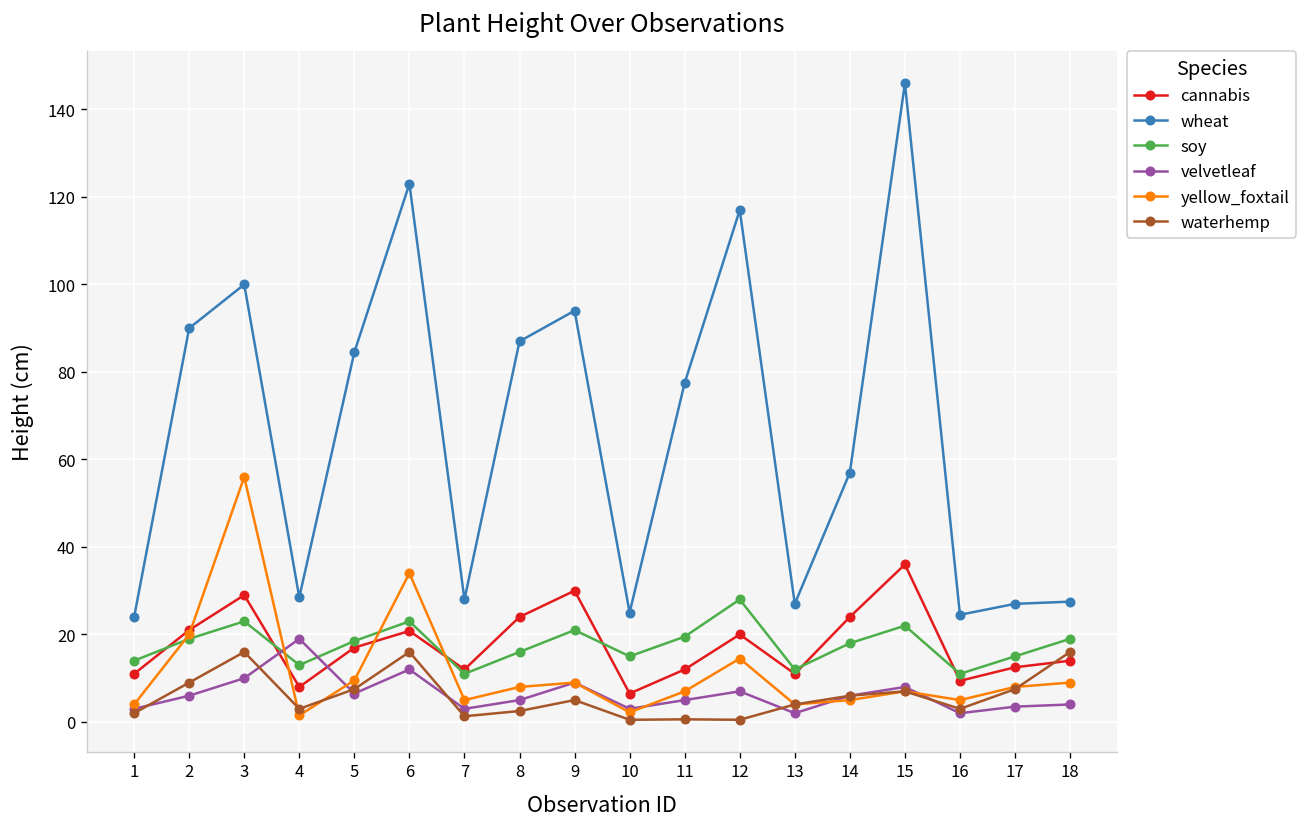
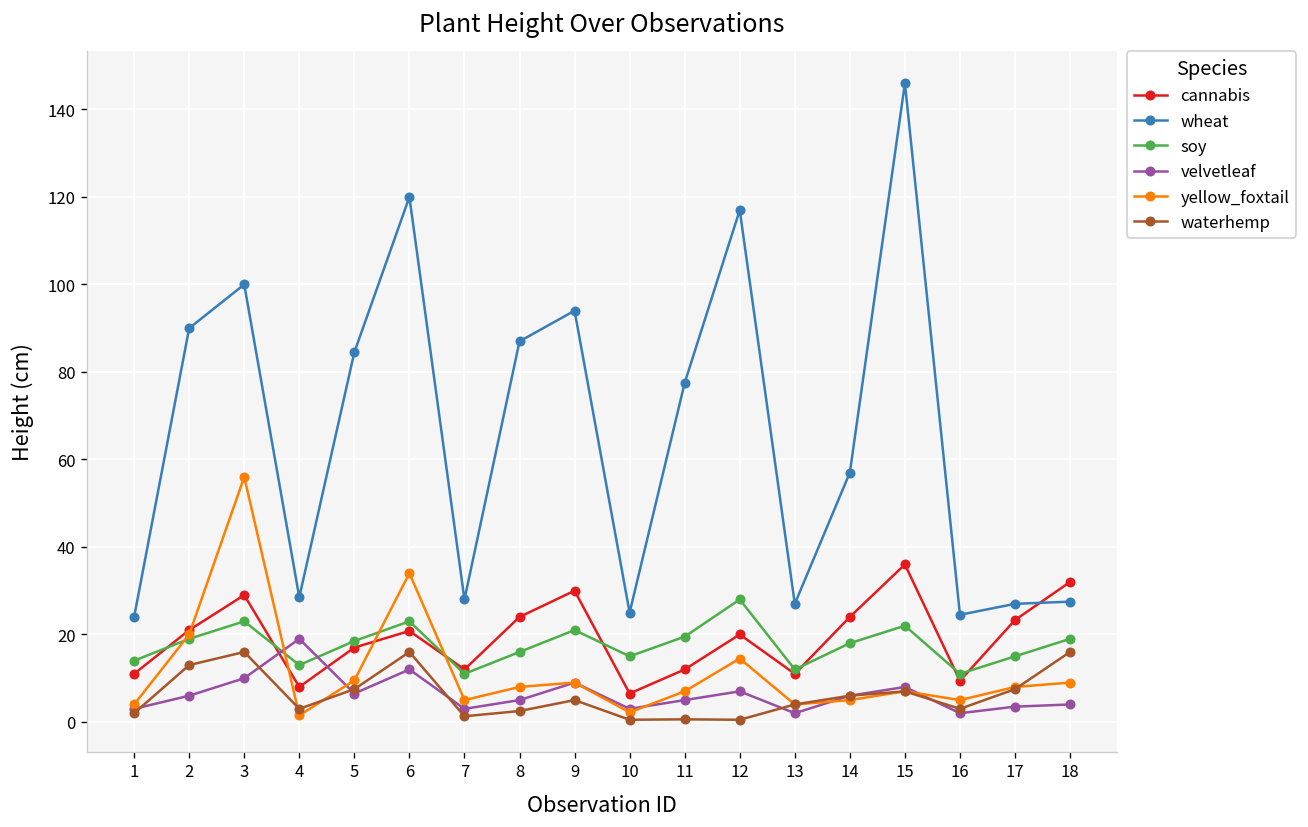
waterhemp, 2: 9 -> 13
wheat, 6: 123 -> 120
cannabis, 17: 13 -> 23
cannabis, 18: 14 -> 32
